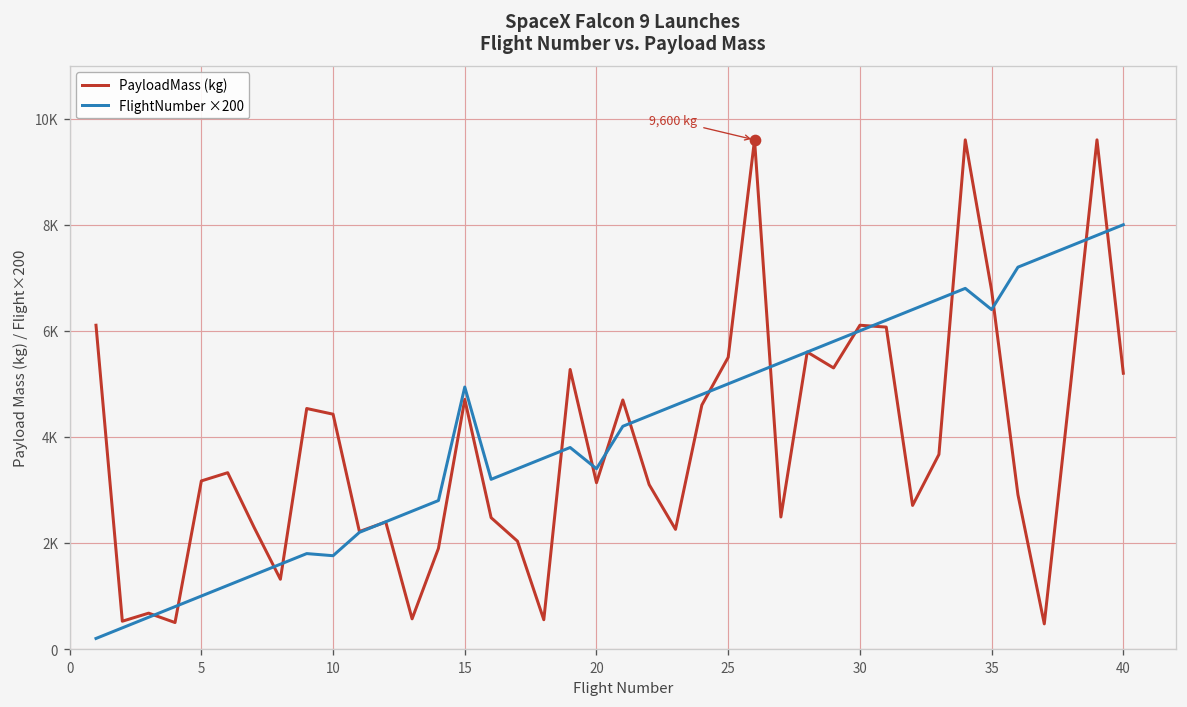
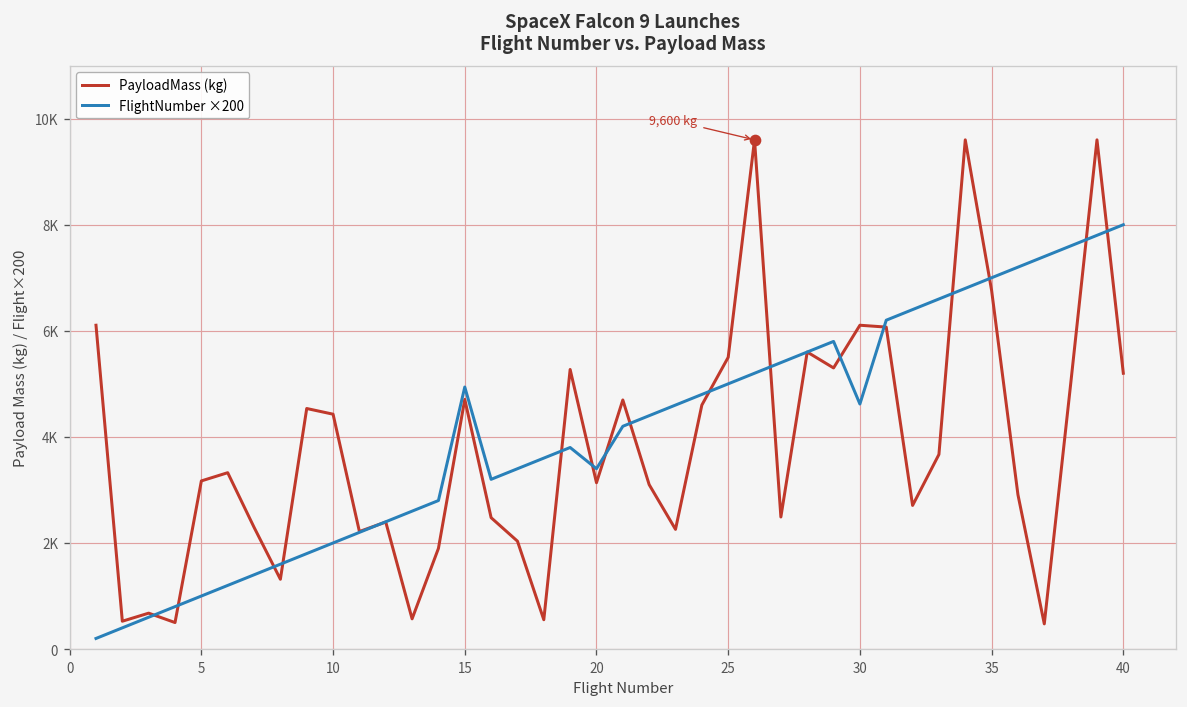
FlightNumber ×200, 10: 1800 -> 2000
FlightNumber ×200, 30: 6000 -> 4600
FlightNumber ×200, 35: 6400 -> 7000
